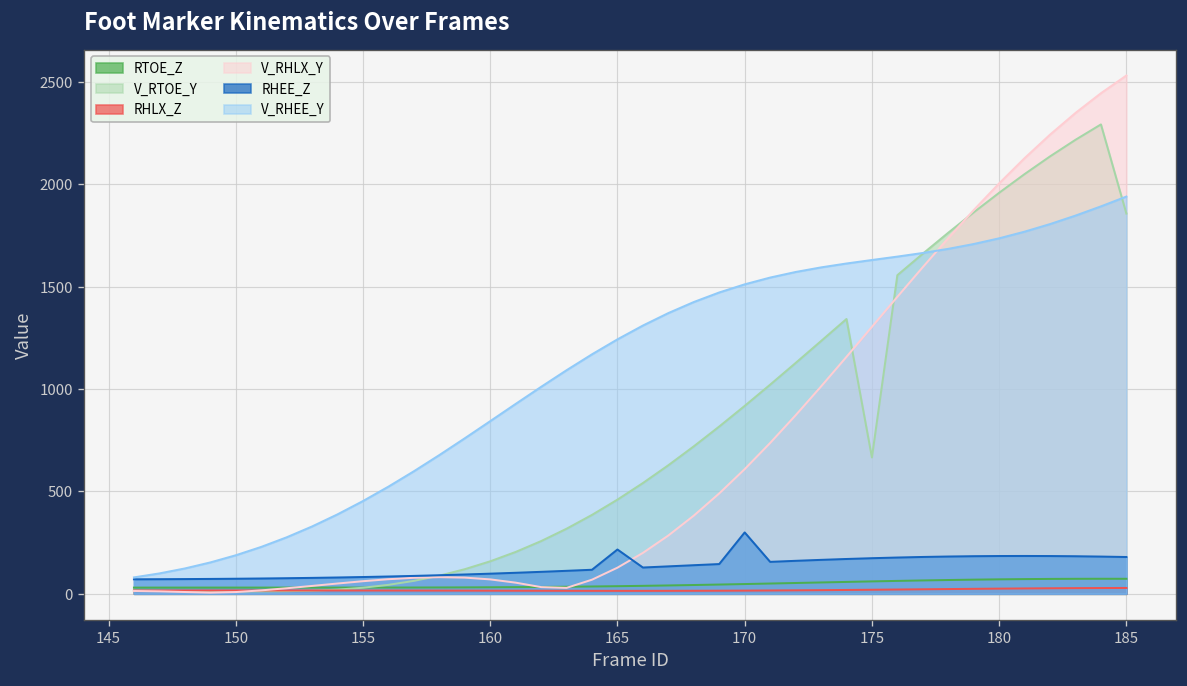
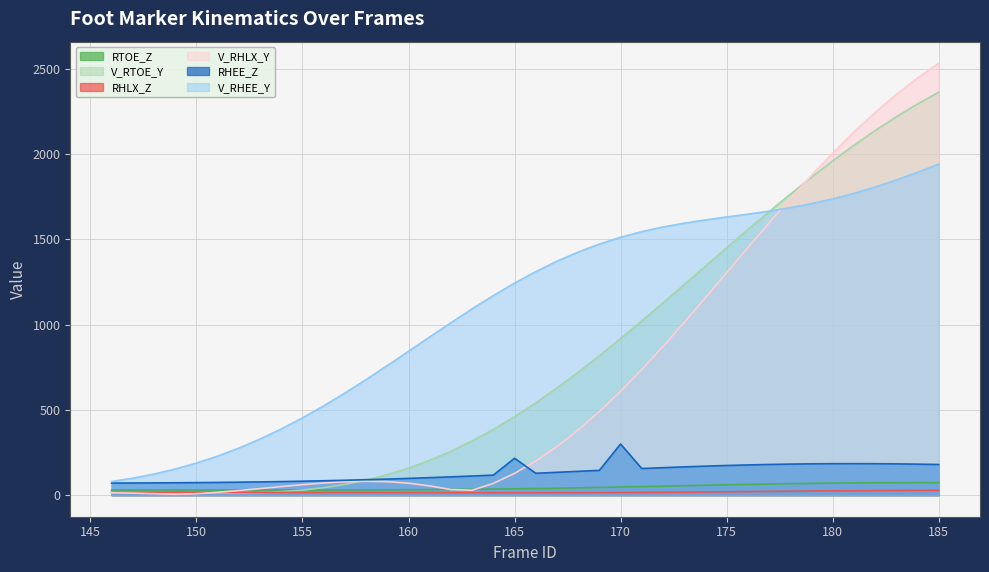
V_RTOE_Y, 175: 670 -> 1450
V_RTOE_Y, 185: 1860 -> 2360
